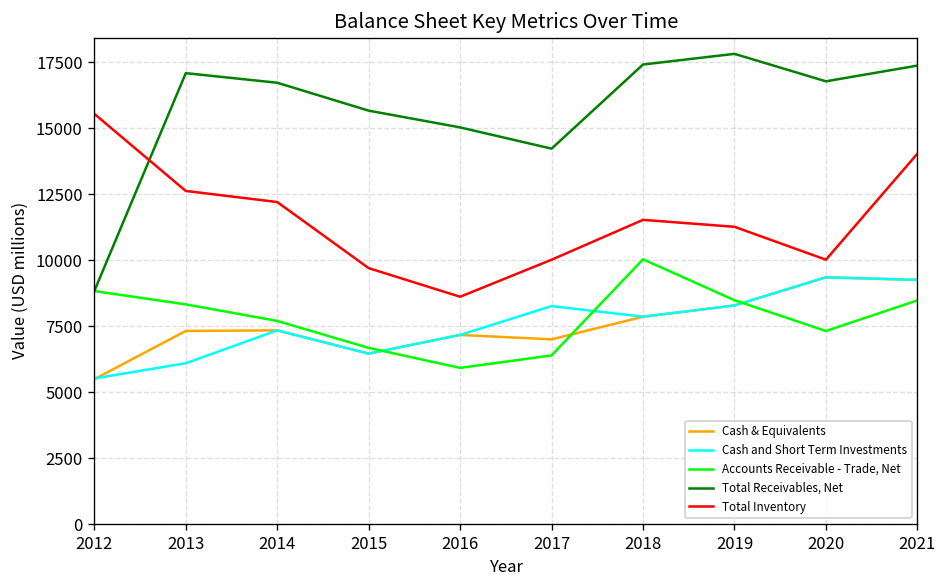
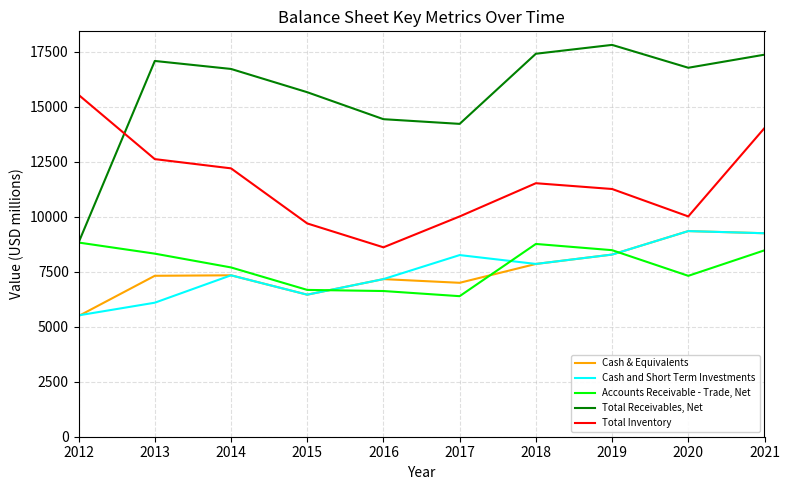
Accounts Receivable - Trade, Net, 2016: 5900 -> 6600
Total Receivables, Net, 2016: 15000 -> 14400
Accounts Receivable - Trade, Net, 2018: 10000 -> 8800
